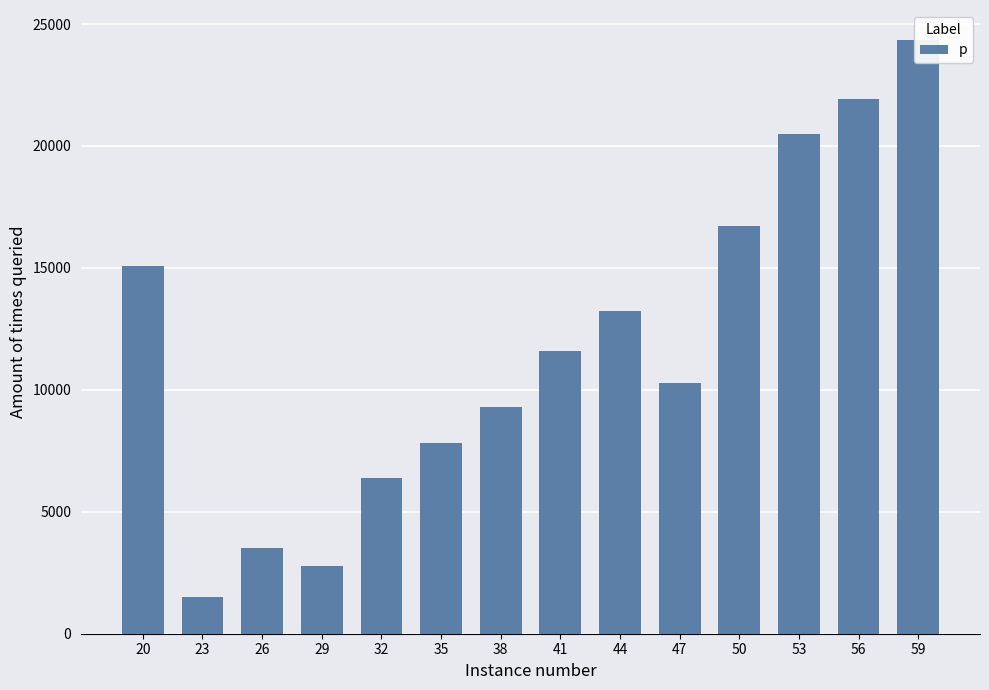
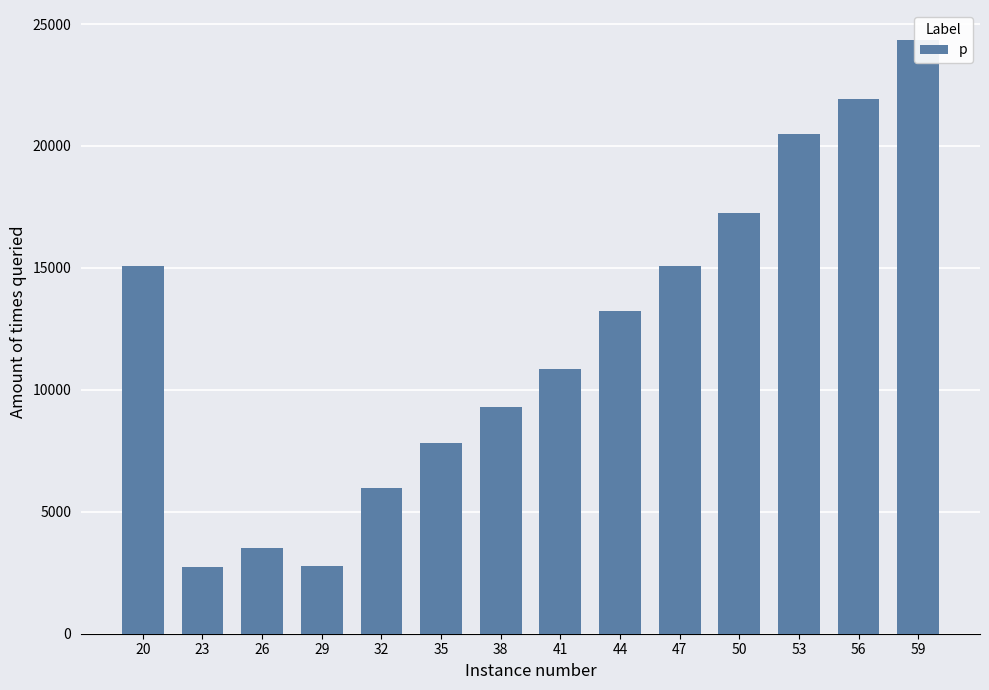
23: 1500 -> 2700
32: 6400 -> 6000
41: 11600 -> 10900
47: 10300 -> 15100
50: 16700 -> 17200
